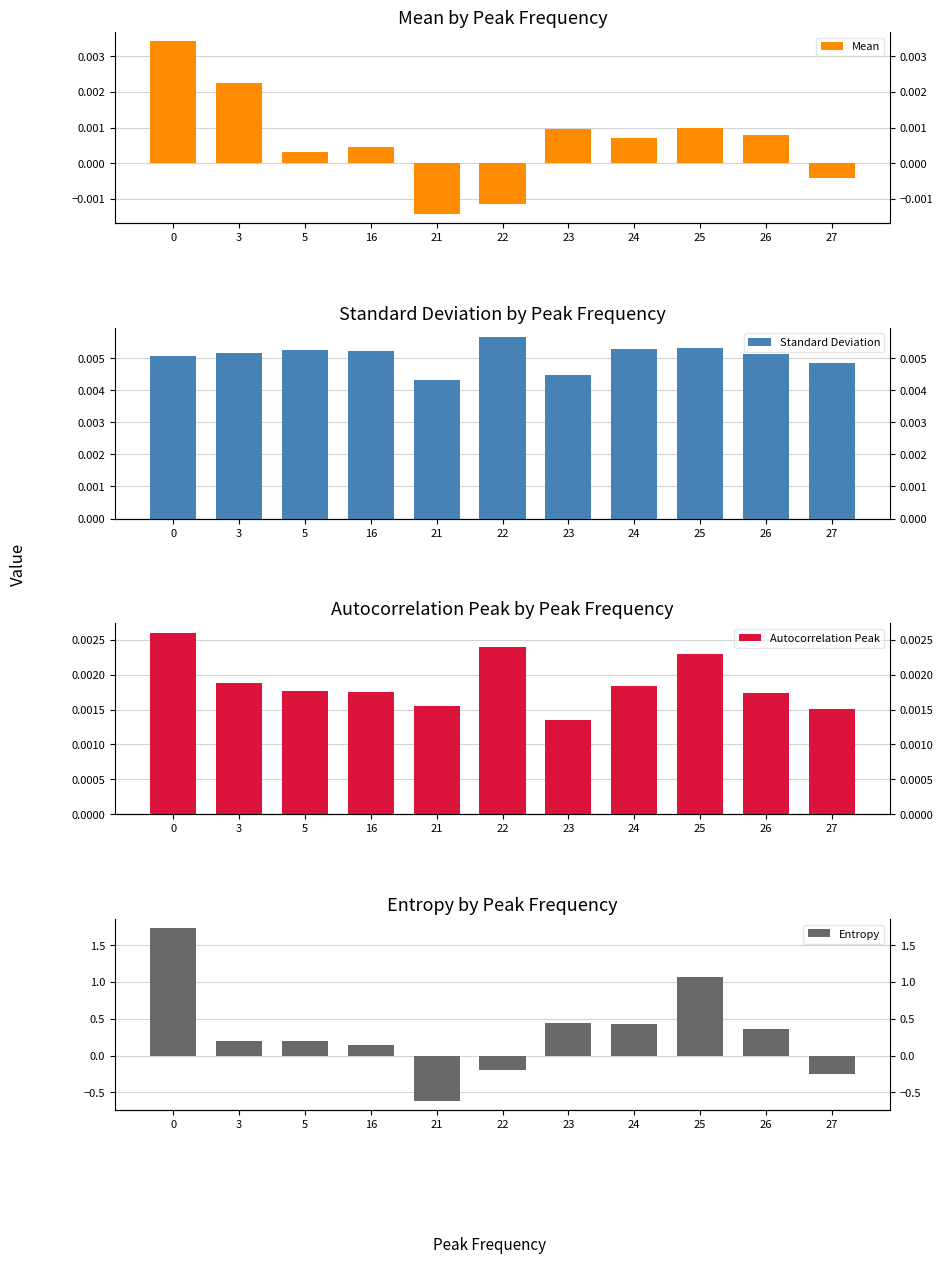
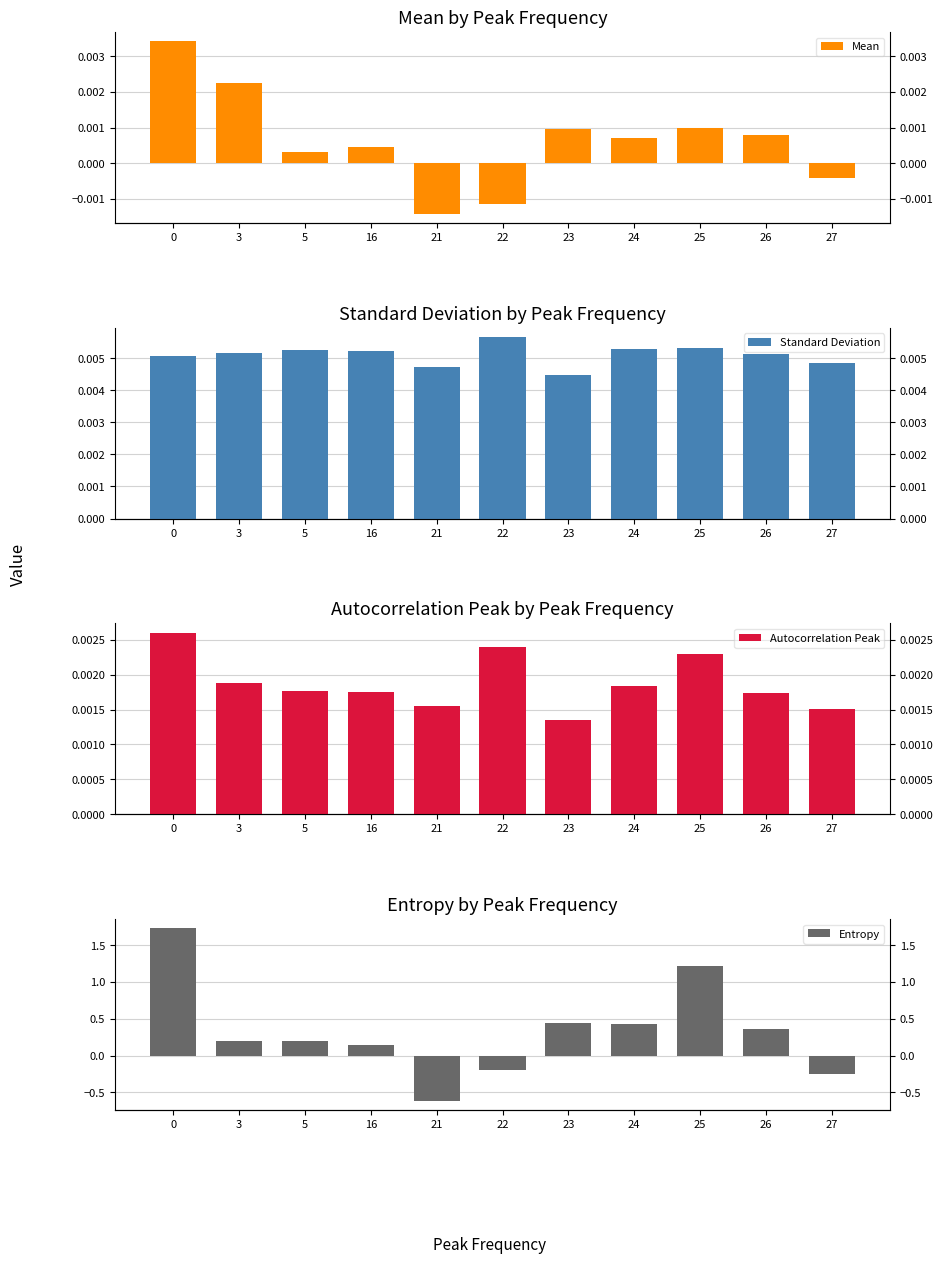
Standard Deviation by Peak Frequency, 21: 0.0043 -> 0.0047
Entropy by Peak Frequency, 25: 1.1 -> 1.2
